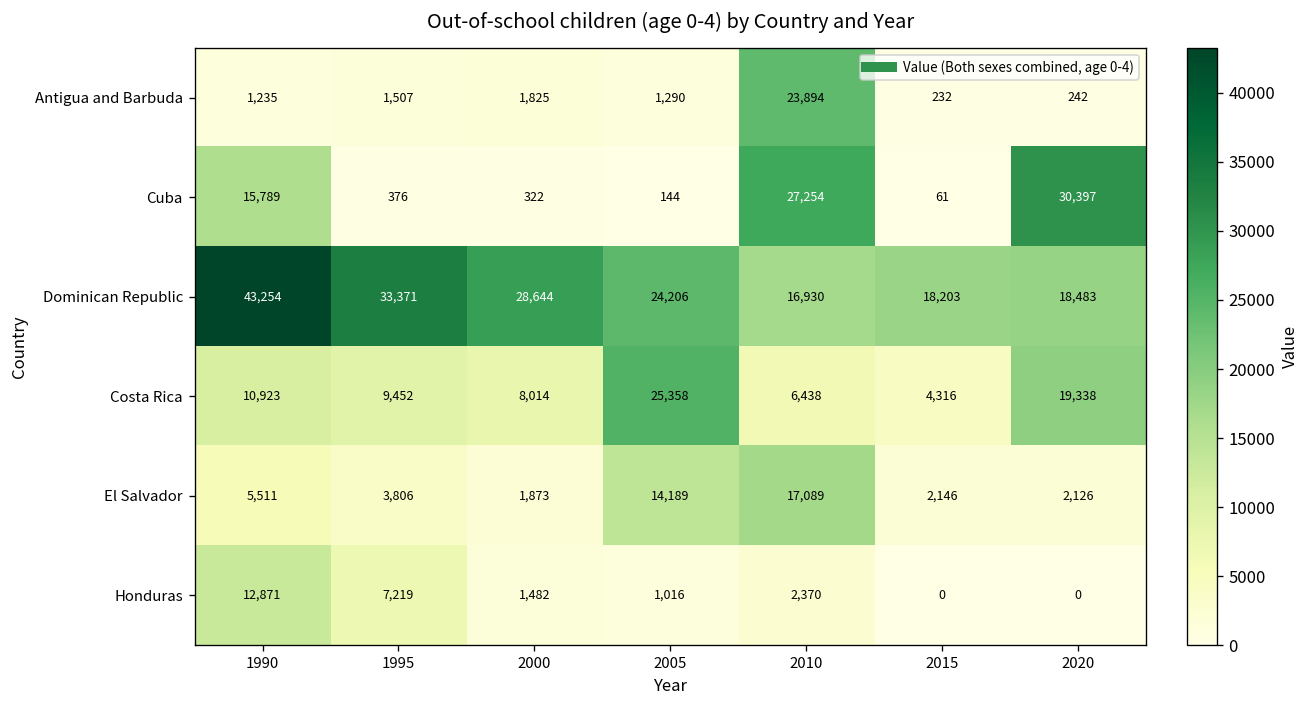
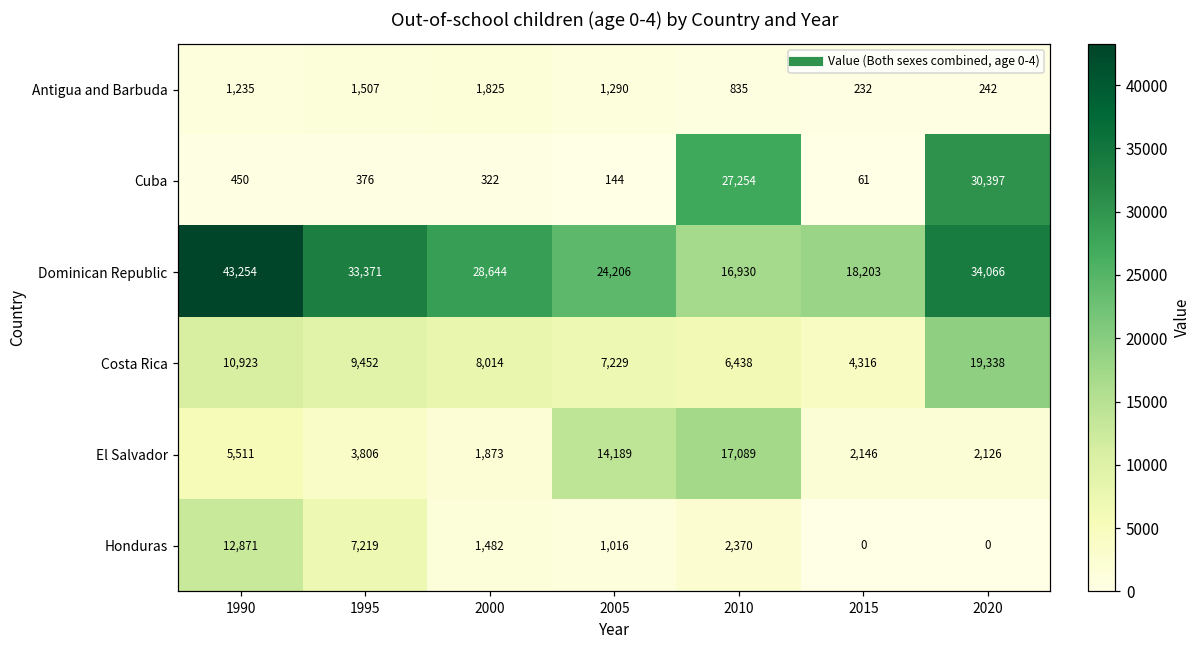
Antigua and Barbuda, 2010: 23,894 -> 835
Cuba, 1990: 15,789 -> 450
Dominican Republic, 2020: 18,483 -> 34,066
Costa Rica, 2005: 25,358 -> 7,229
